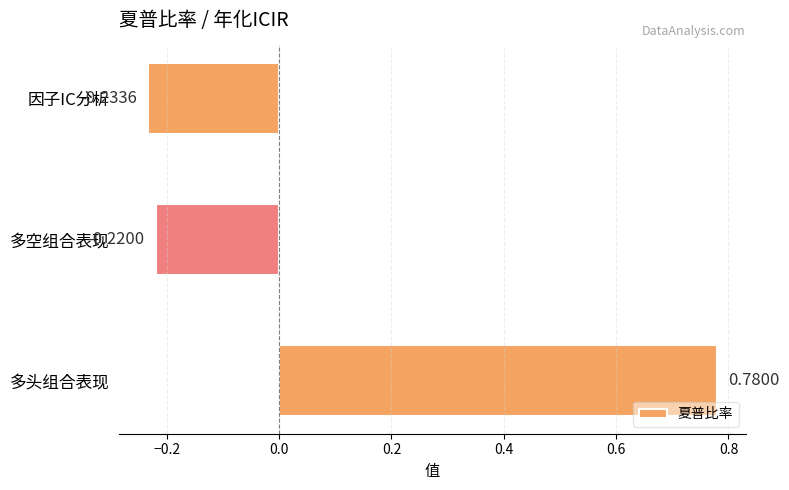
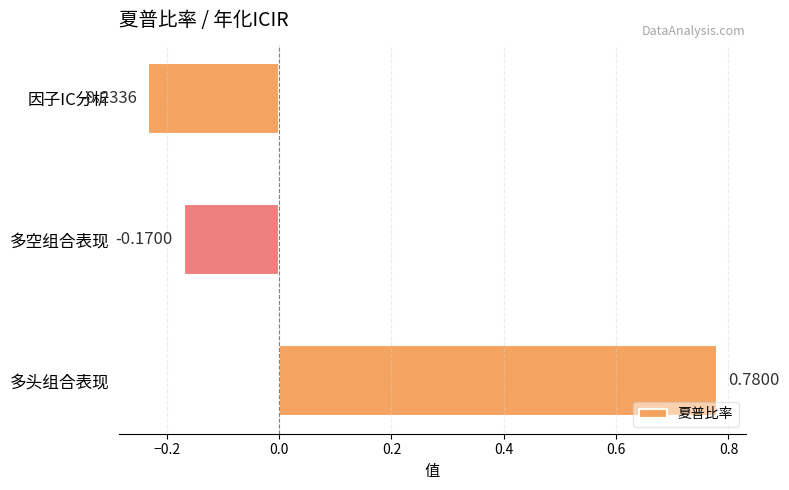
多空组合表现: -0.2200 -> -0.1700
